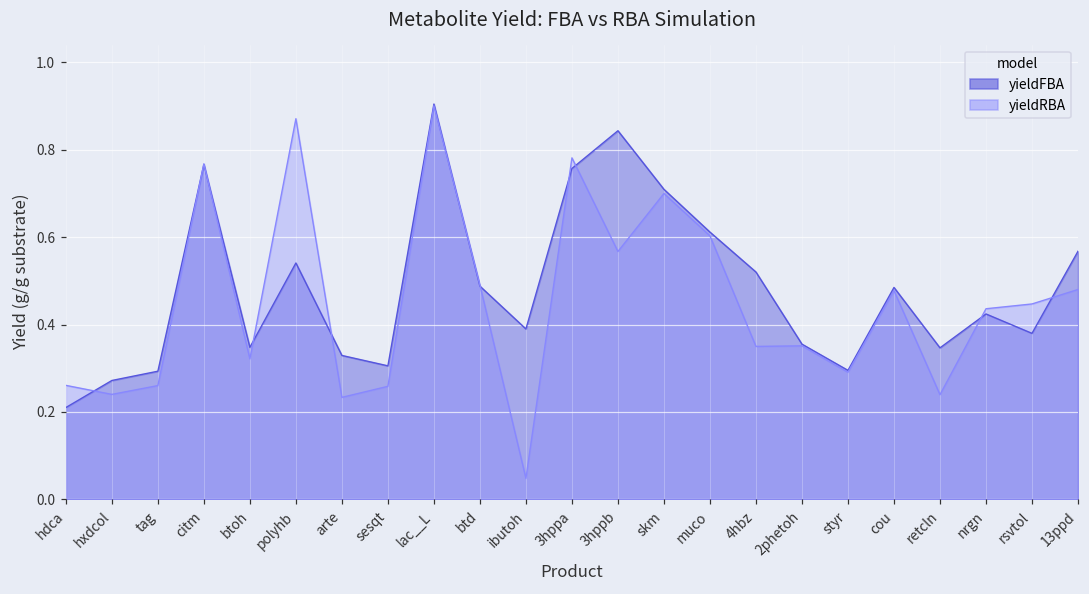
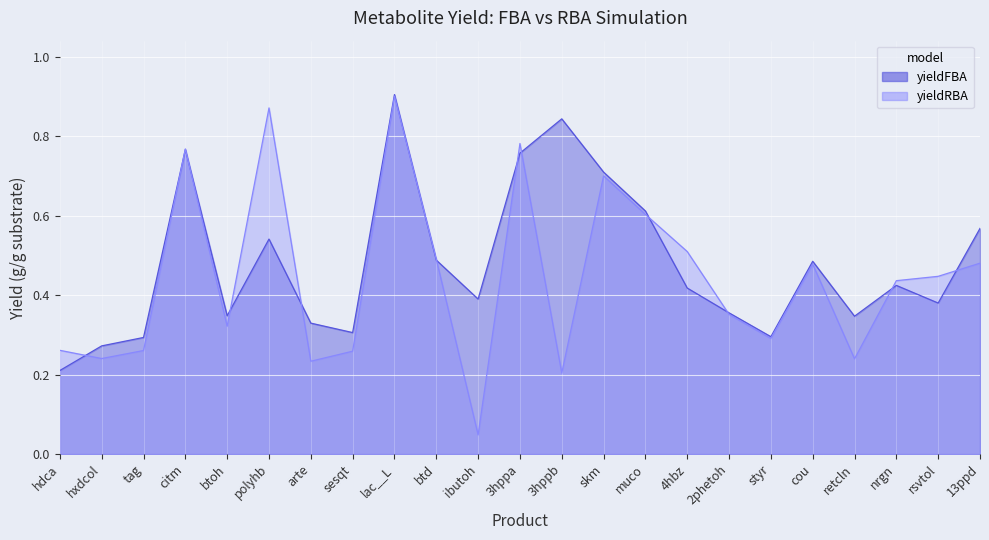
yieldRBA, 3hppb: 0.57 -> 0.20
yieldFBA, 4hbz: 0.52 -> 0.42
yieldRBA, 4hbz: 0.35 -> 0.51
